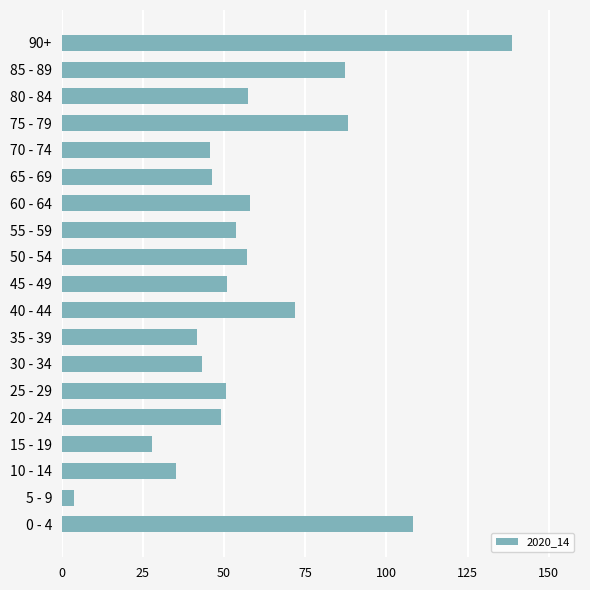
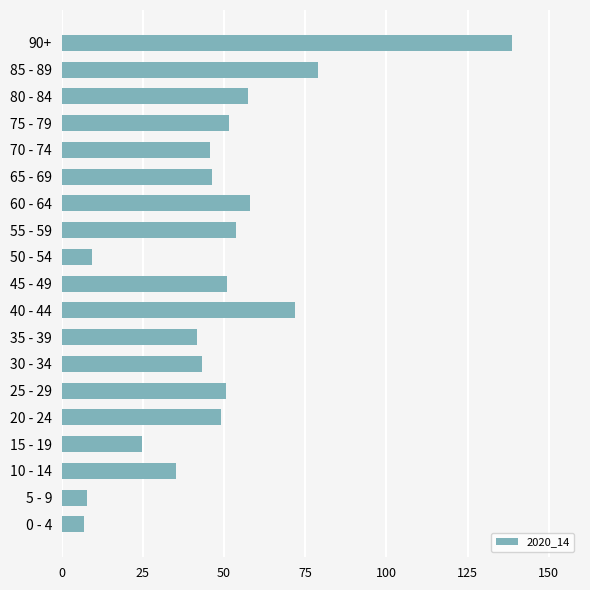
85 - 89: 87 -> 79
75 - 79: 88 -> 52
50 - 54: 57 -> 9
15 - 19: 28 -> 25
5 - 9: 4 -> 8
0 - 4: 108 -> 7
